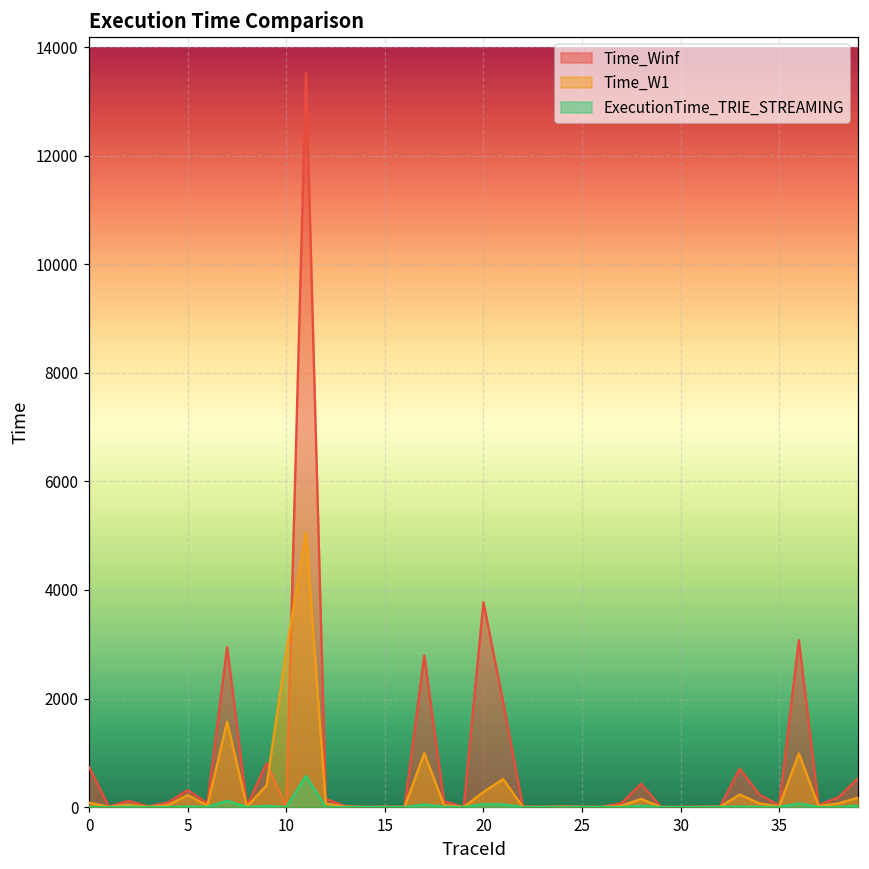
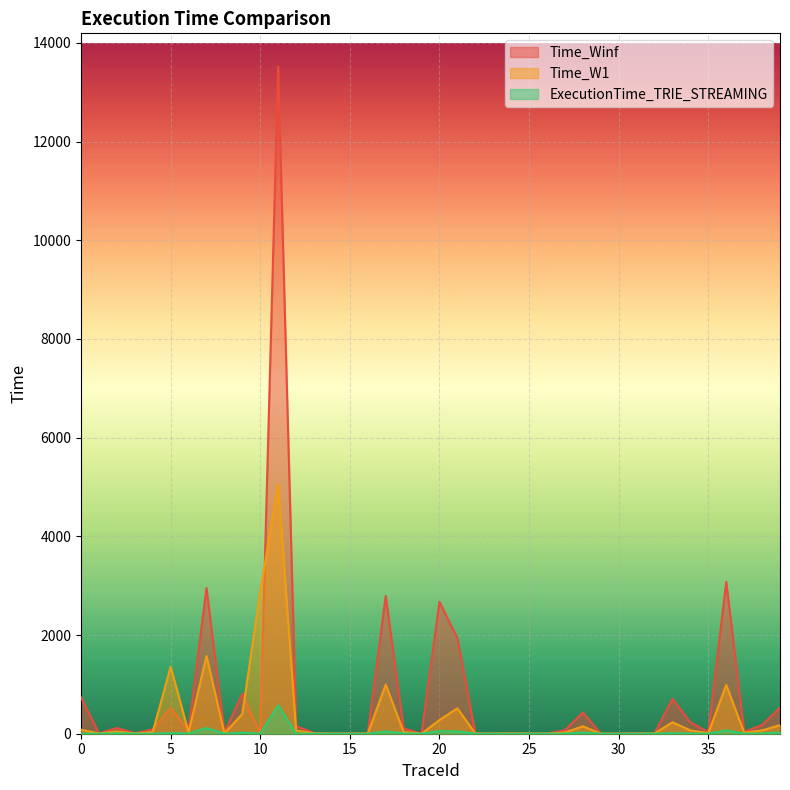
Time_Winf, 5: 300 -> 500
Time_W1, 5: 200 -> 1400
Time_Winf, 20: 3800 -> 2700
